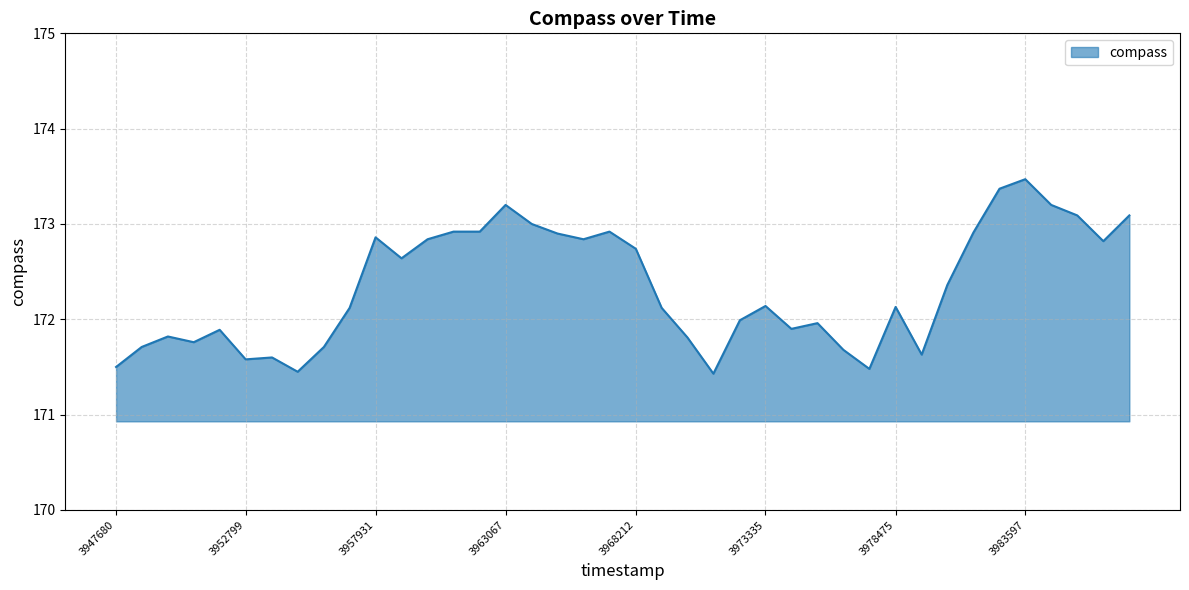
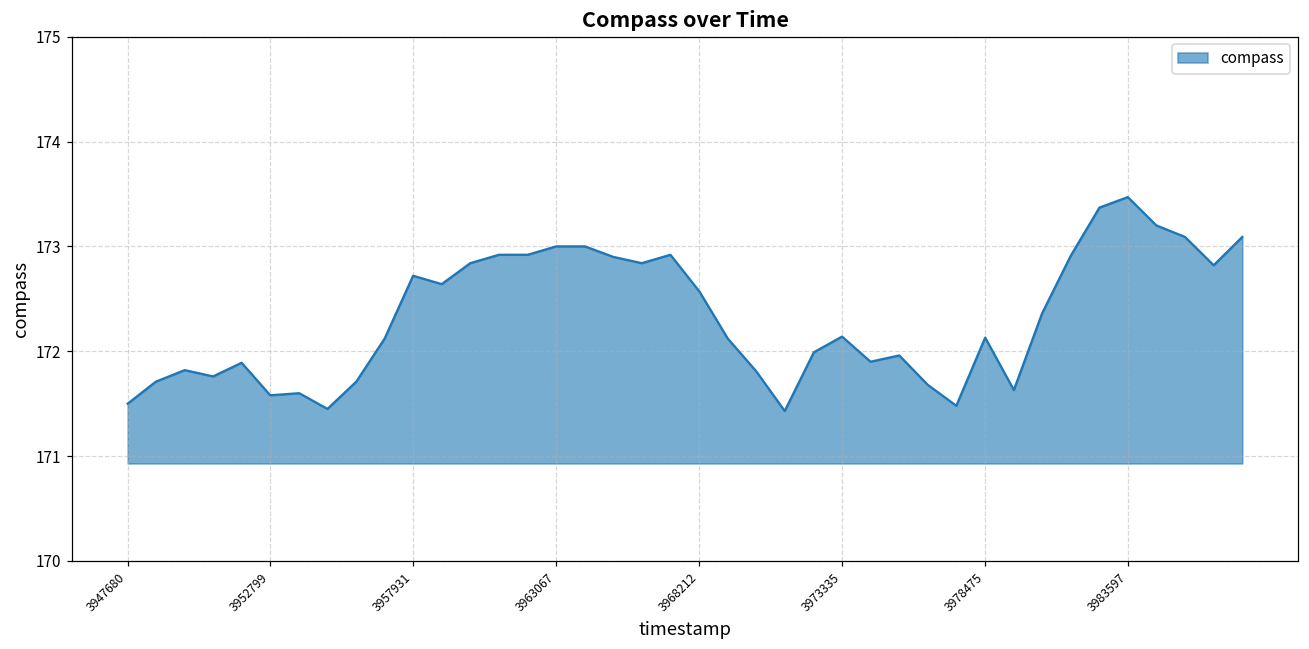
3957931: 172.9 -> 172.7
3963067: 173.2 -> 173.0
3968212: 172.7 -> 172.6
